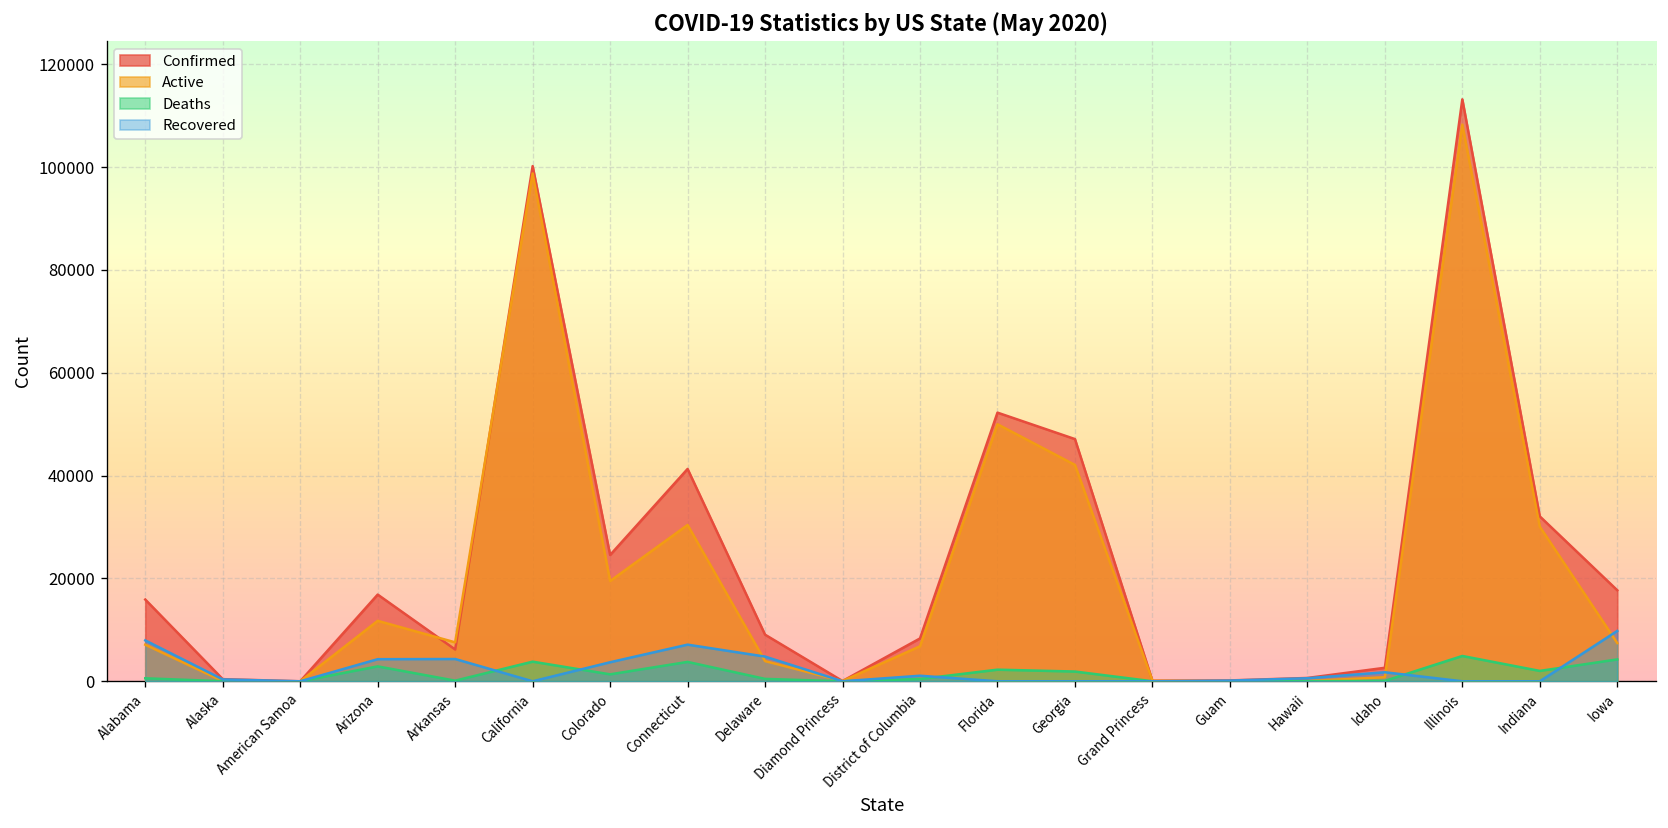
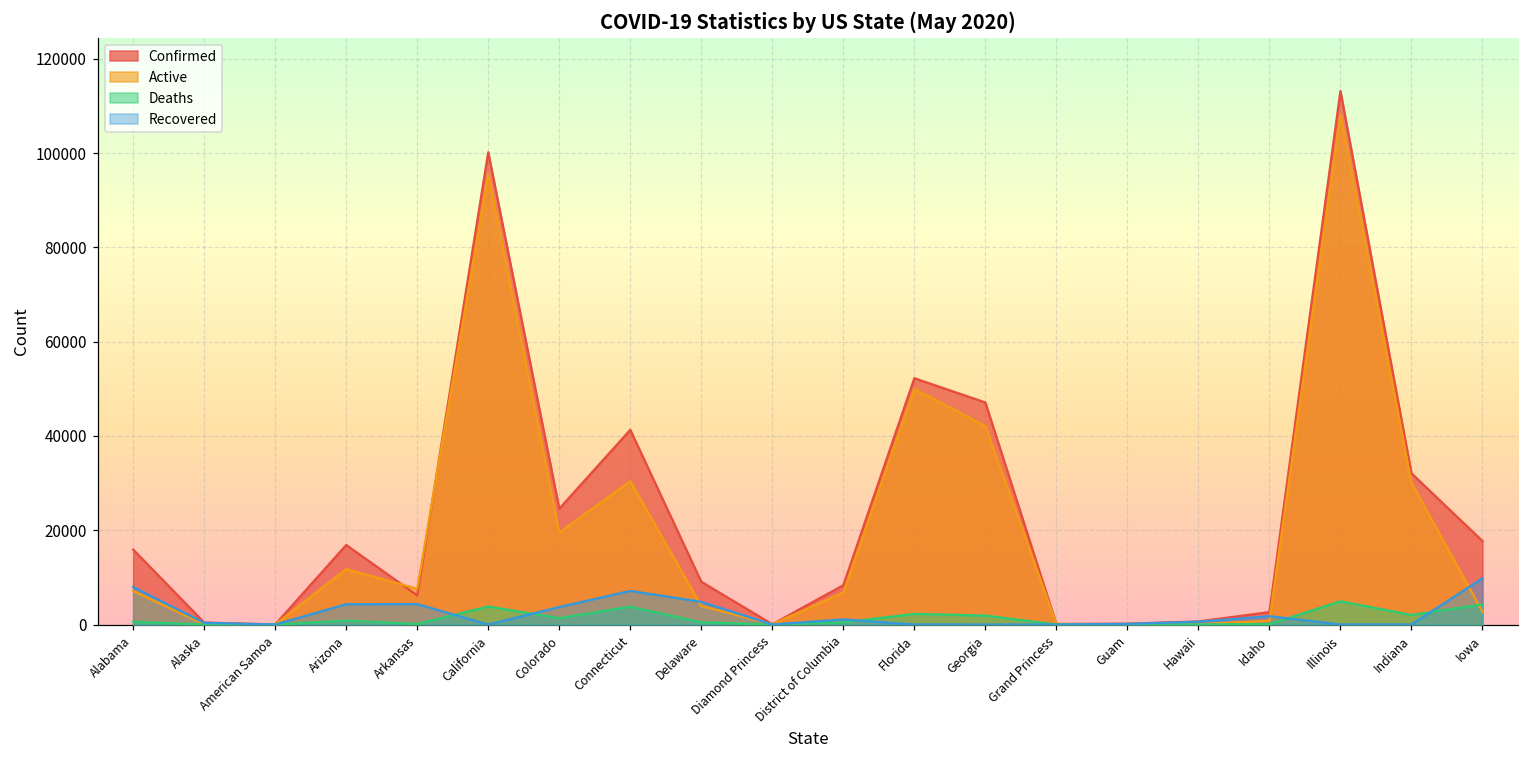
Deaths, Arizona: 3000 -> 1000
Active, California: 99000 -> 96000
Active, Iowa: 7000 -> 3000
